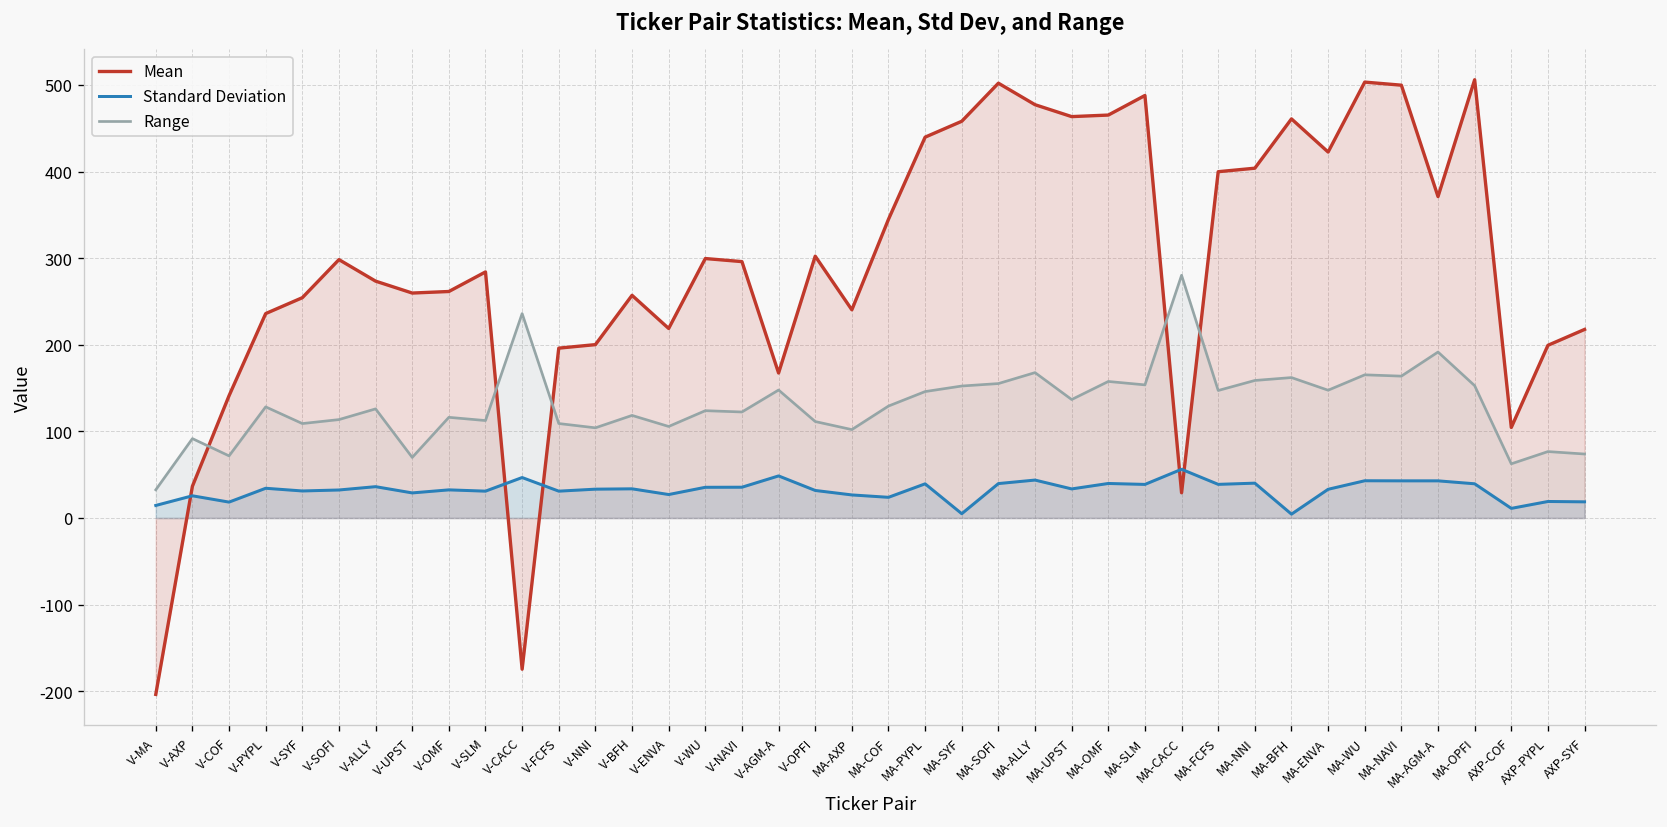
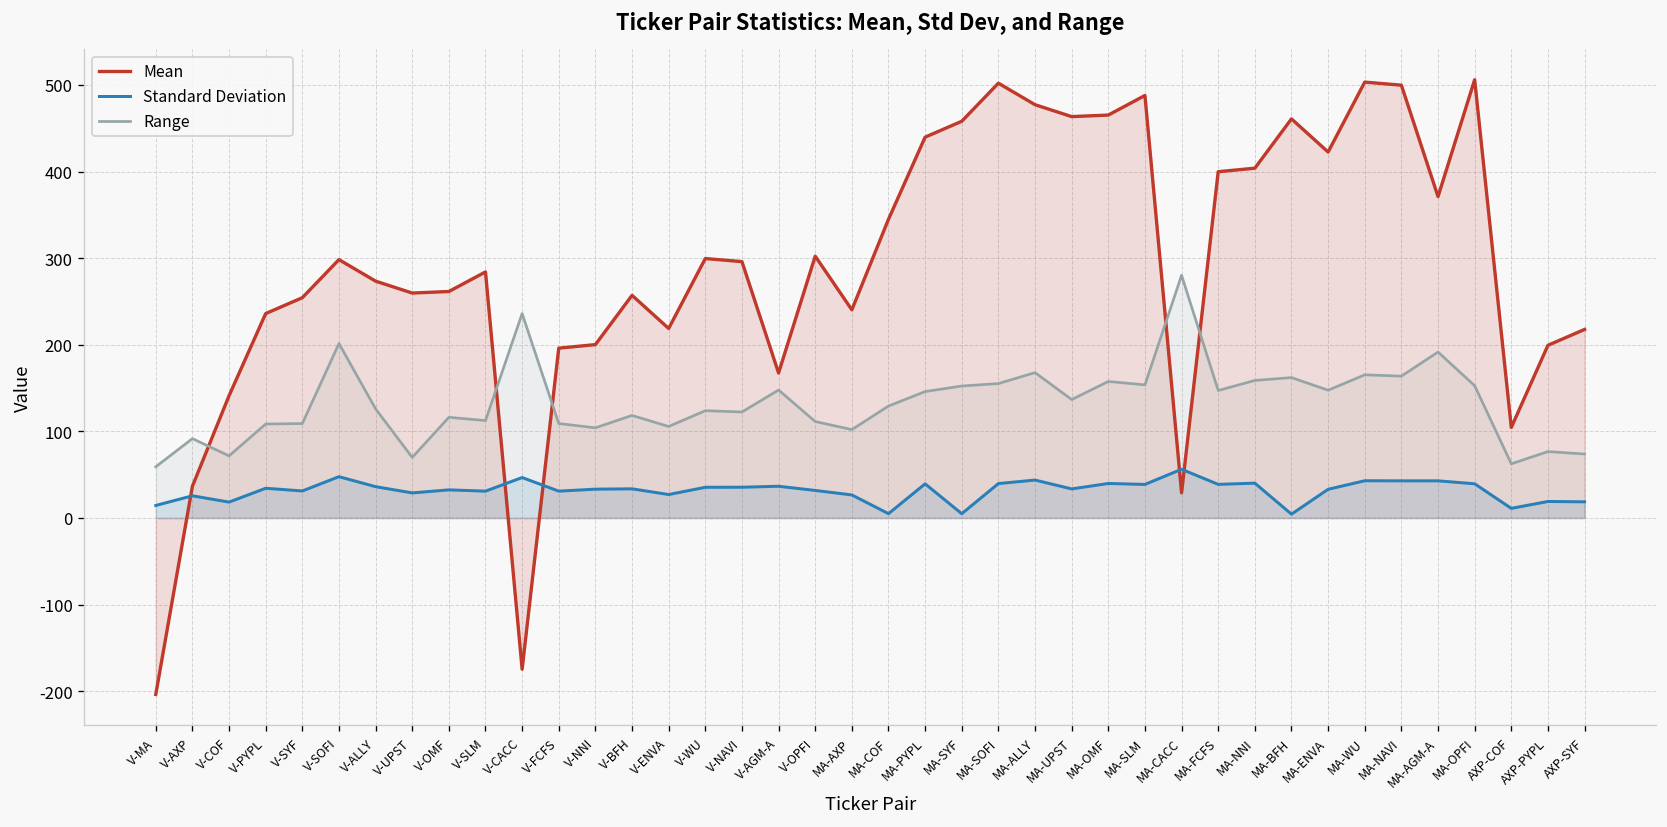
Range, V-MA: 30 -> 60
Range, V-PYPL: 130 -> 110
Standard Deviation, V-SOFI: 30 -> 50
Range, V-SOFI: 110 -> 200
Standard Deviation, V-AGM-A: 50 -> 40
Standard Deviation, MA-COF: 20 -> 0
